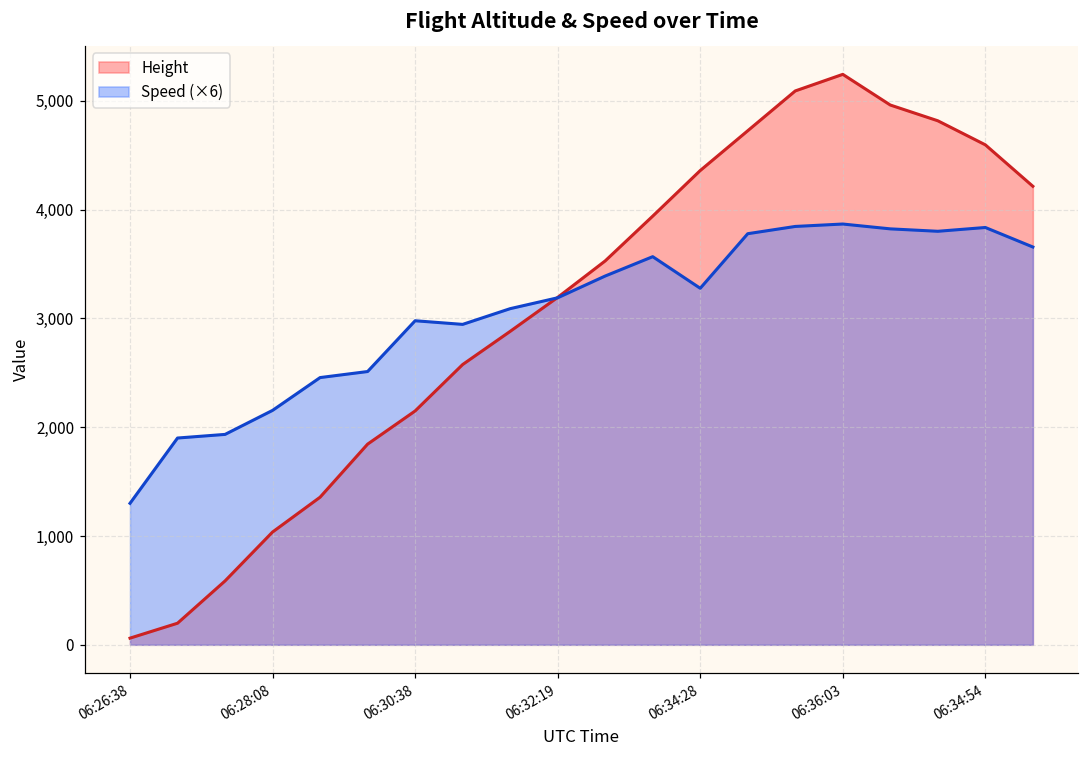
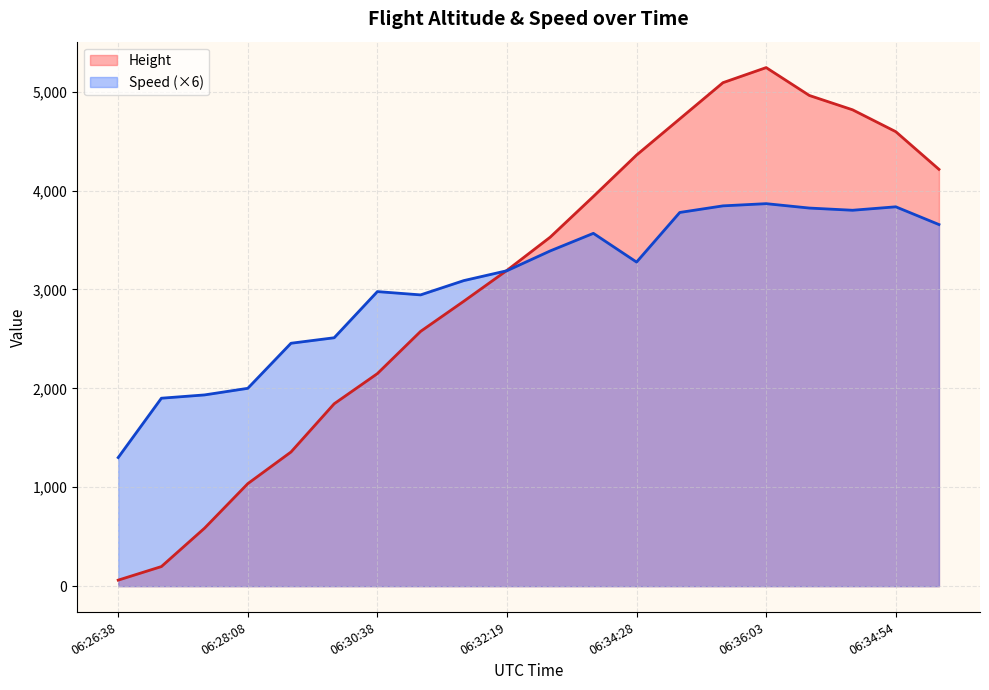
Speed (×6), 06:28:08: 2,200 -> 2,000
